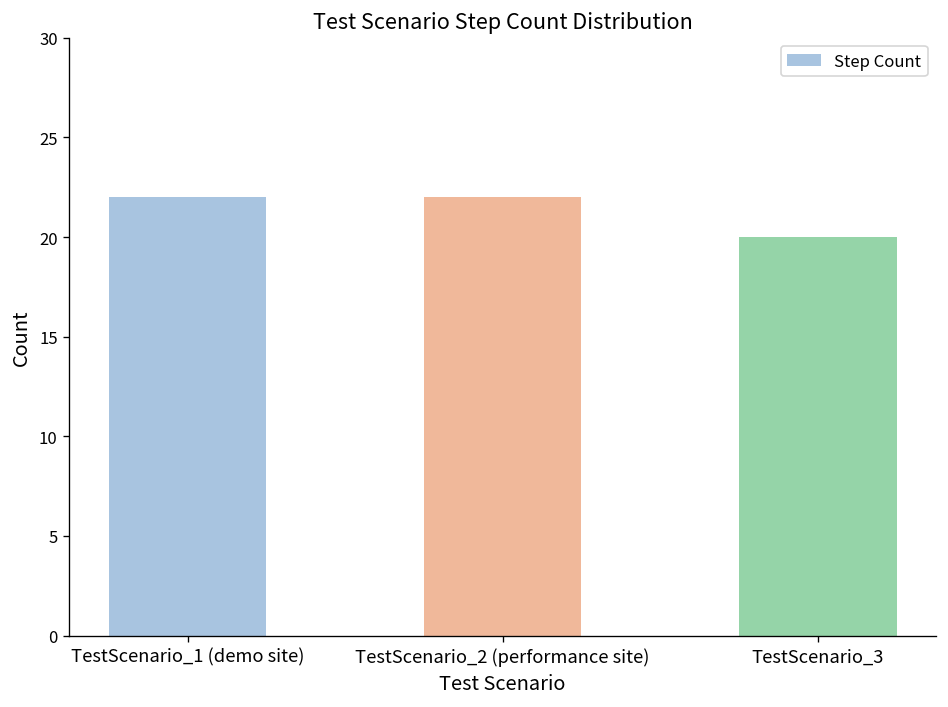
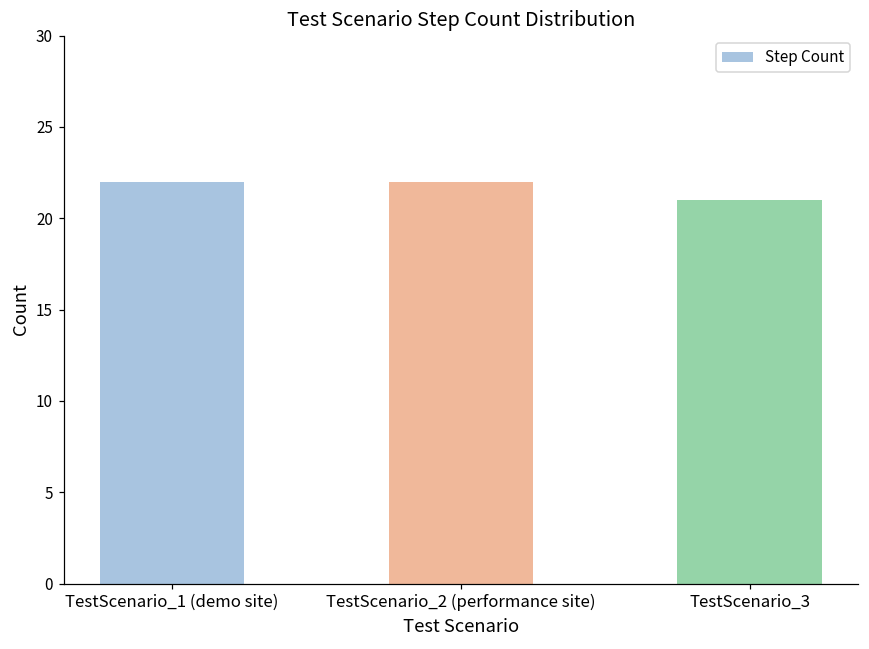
TestScenario_3: 20 -> 21
